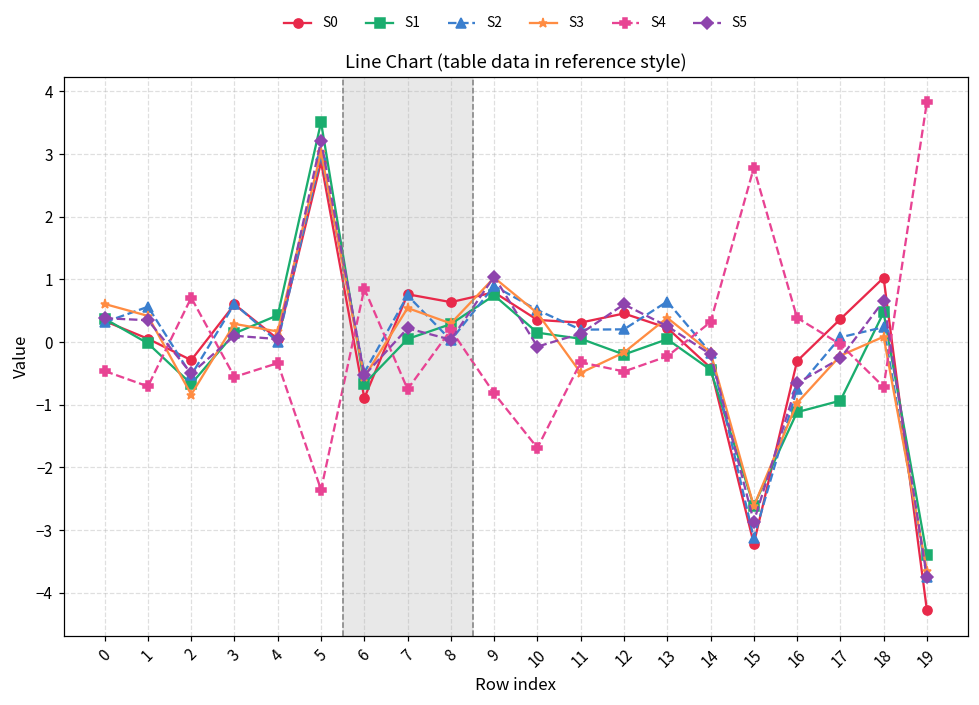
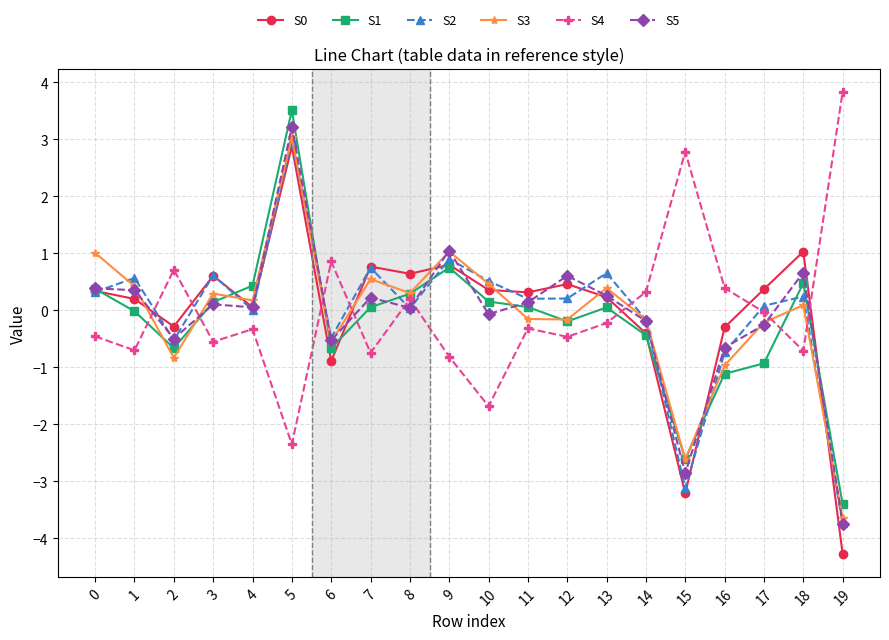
S3, 0: 0.6 -> 1.0
S0, 1: 0.1 -> 0.2
S3, 11: -0.5 -> -0.2
